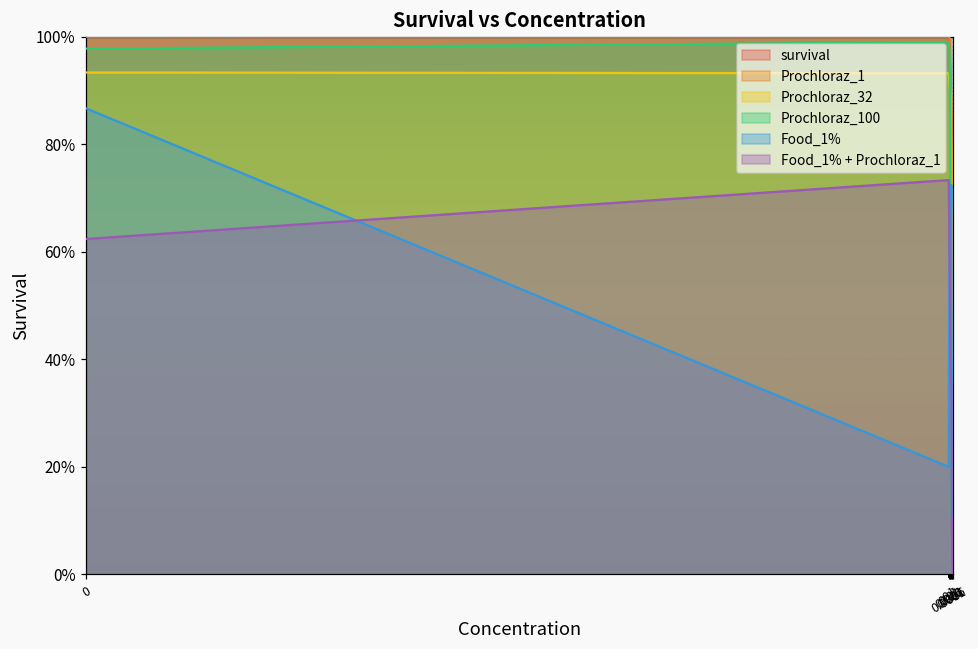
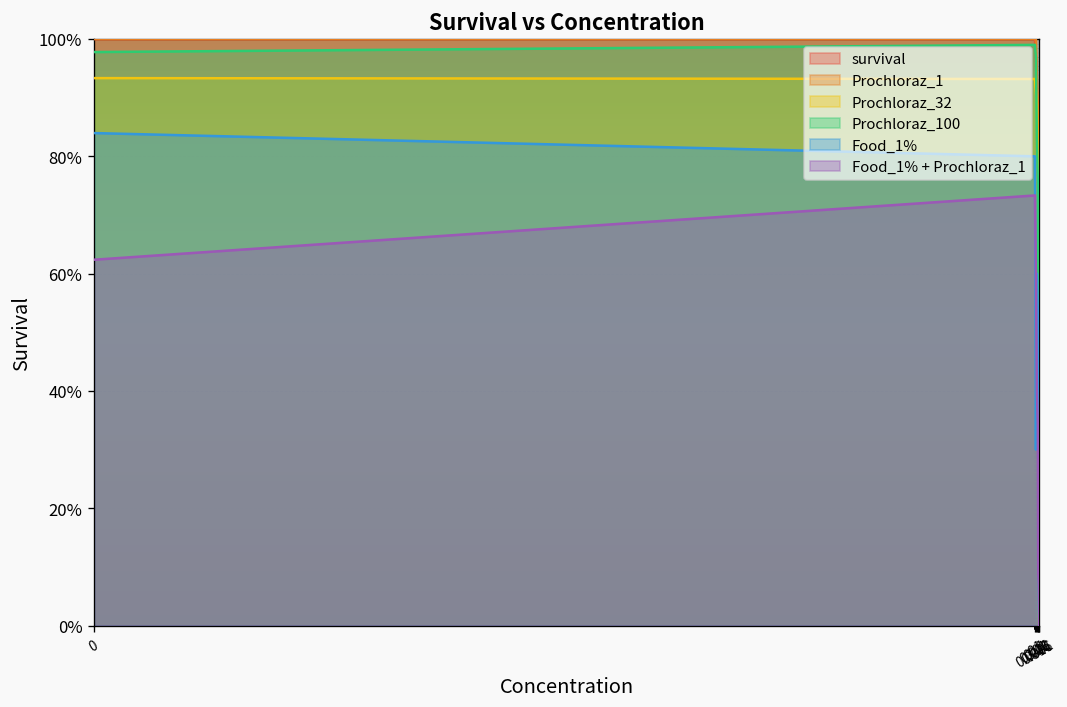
Food_1%, 0: 87% -> 84%
Food_1%, 0.0001: 20% -> 80%
Food_1%, 0.001: 70% -> 30%
Prochloraz_100, 0.1: 11% -> 76%
Food_1%, 0.1: 72% -> 53%
